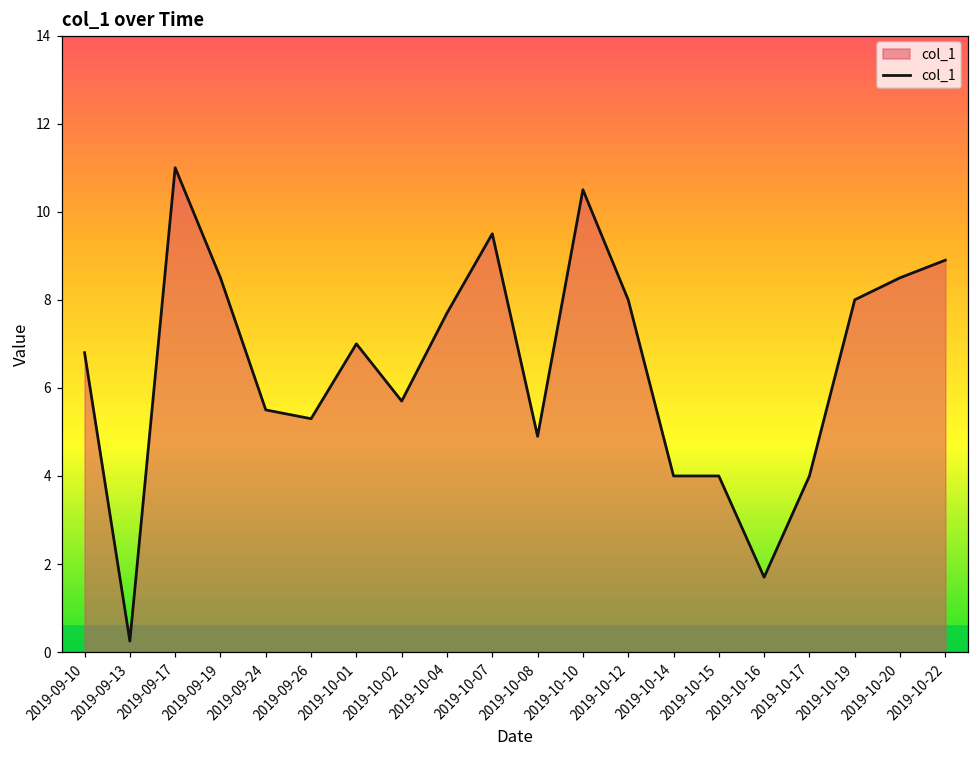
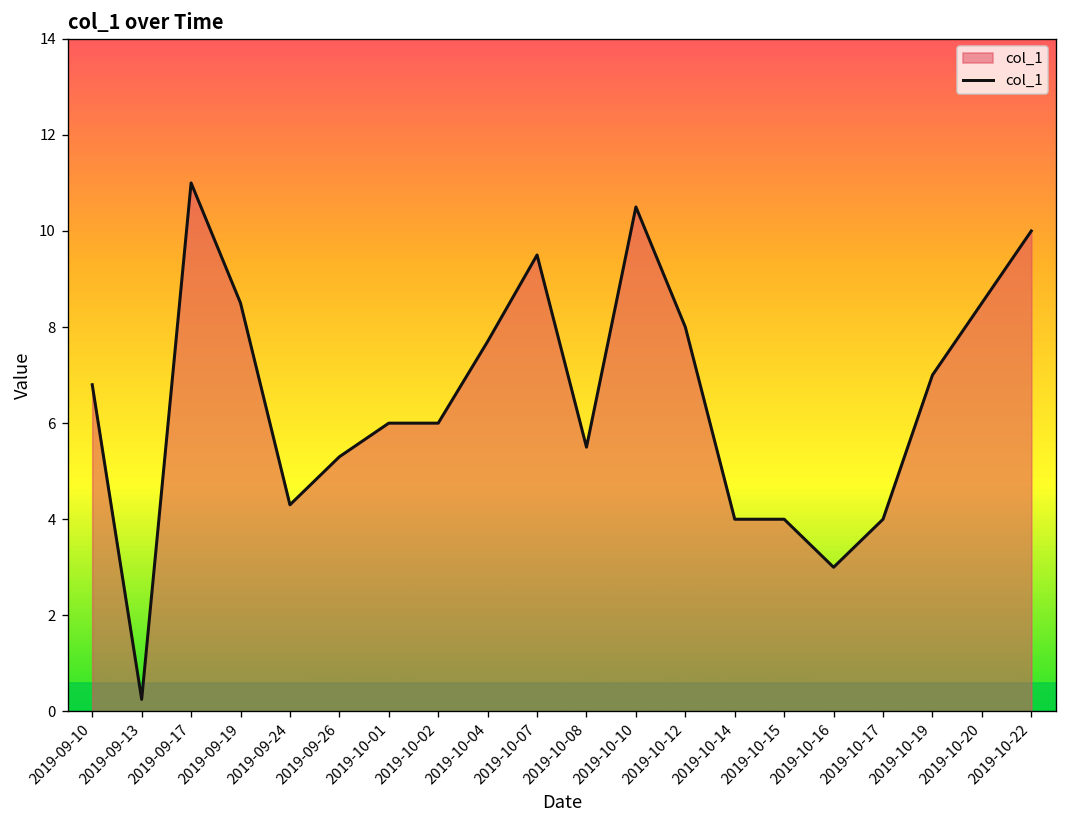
2019-09-24: 5.5 -> 4.3
2019-10-01: 7 -> 6
2019-10-02: 5.7 -> 6.0
2019-10-08: 4.9 -> 5.5
2019-10-16: 1.7 -> 3.0
2019-10-19: 8 -> 7
2019-10-22: 8.9 -> 10.0
